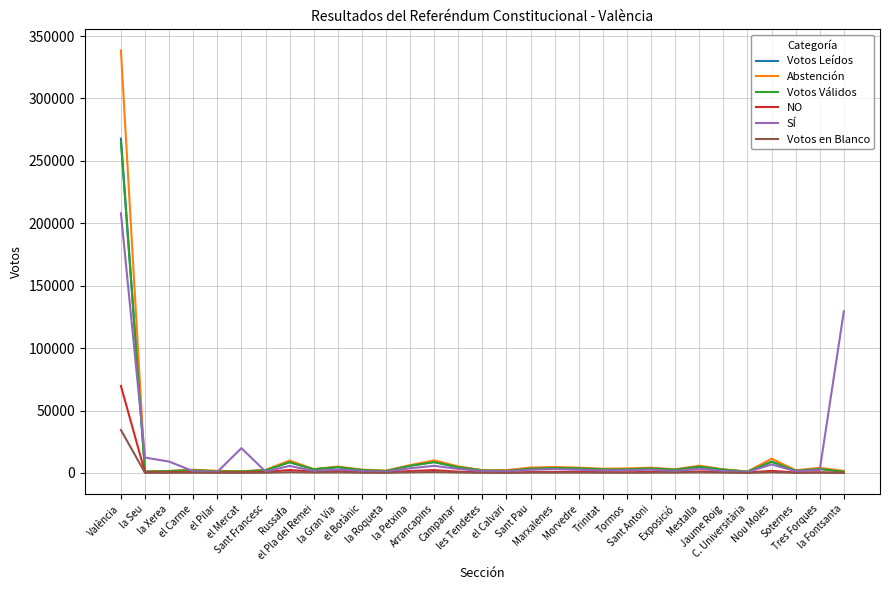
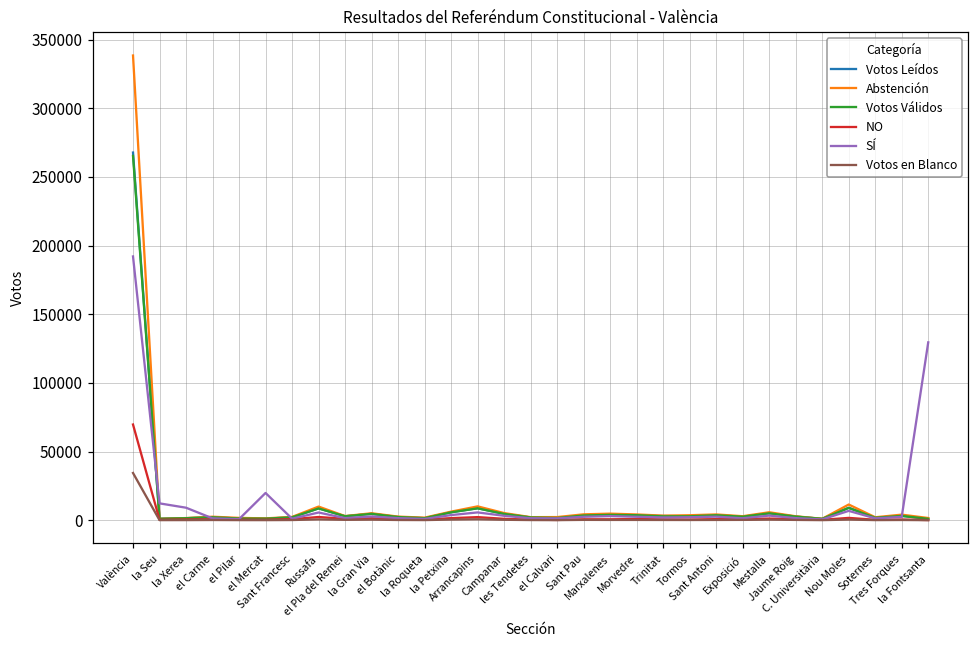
SÍ, València: 208000 -> 192000
